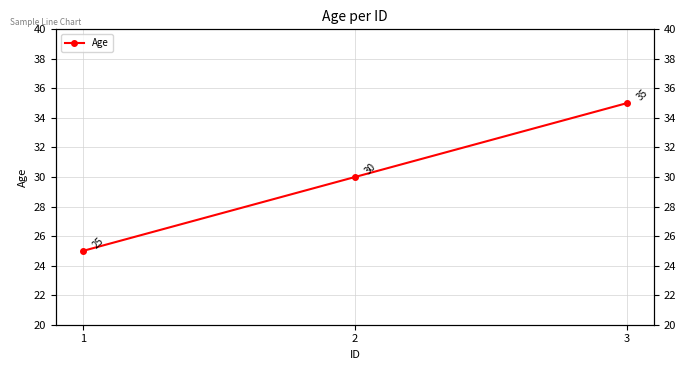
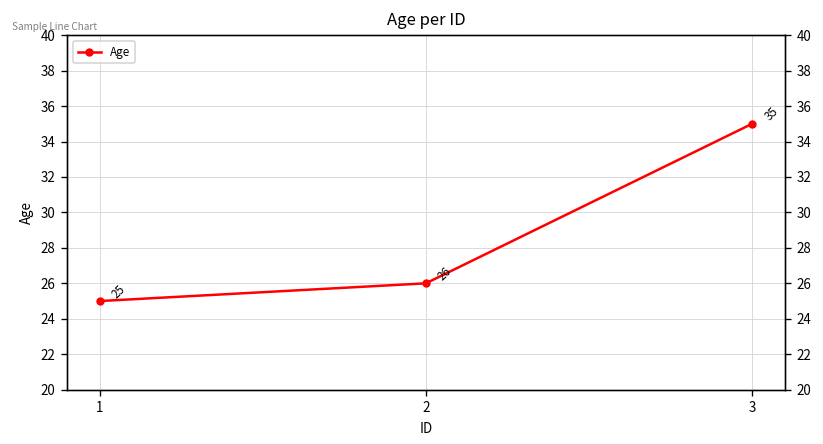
2: 30 -> 26
